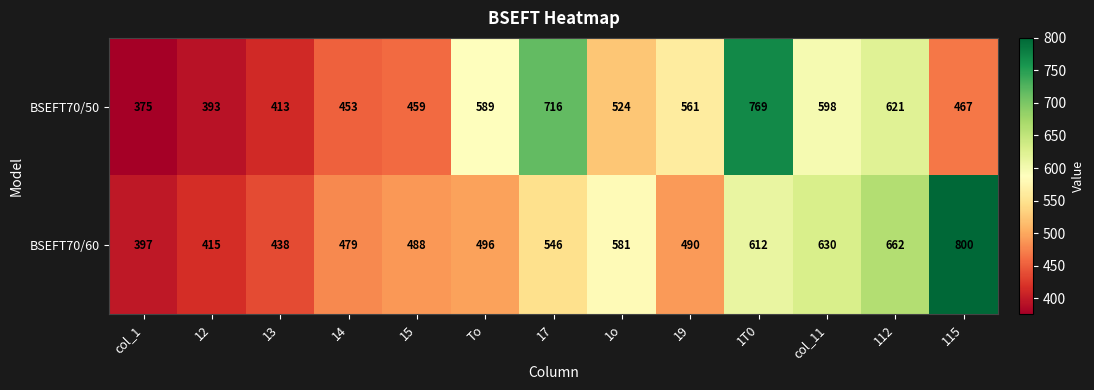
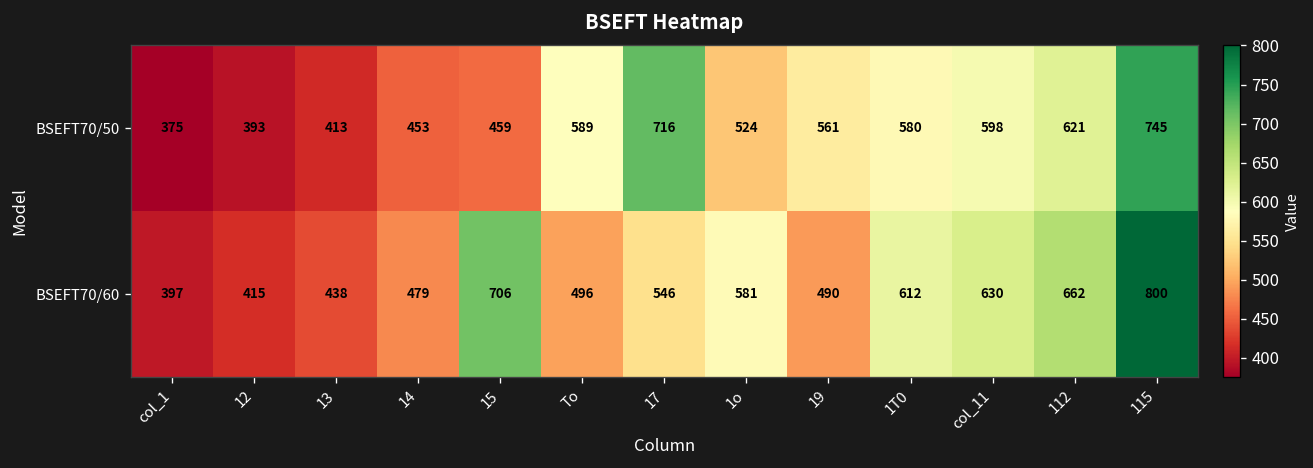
BSEFT70/50, 1T0: 769 -> 580
BSEFT70/50, 115: 467 -> 745
BSEFT70/60, 15: 488 -> 706
